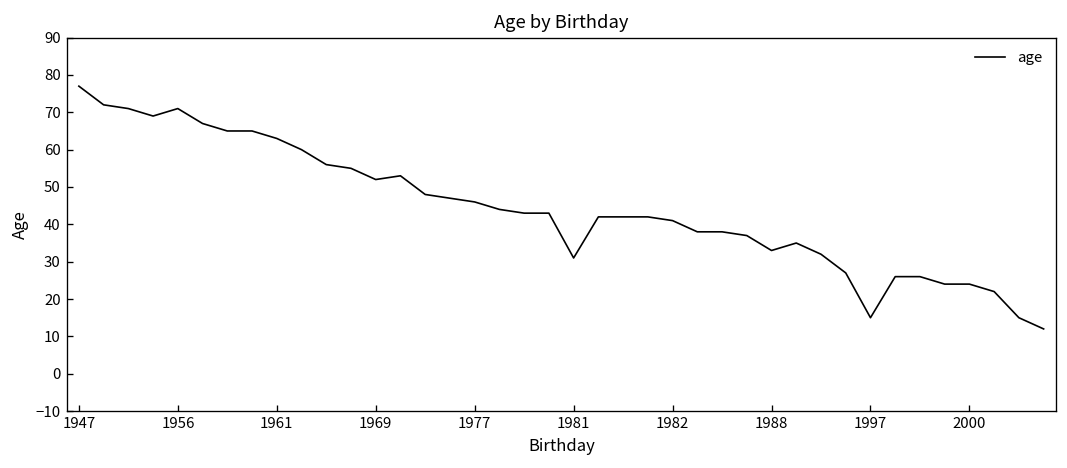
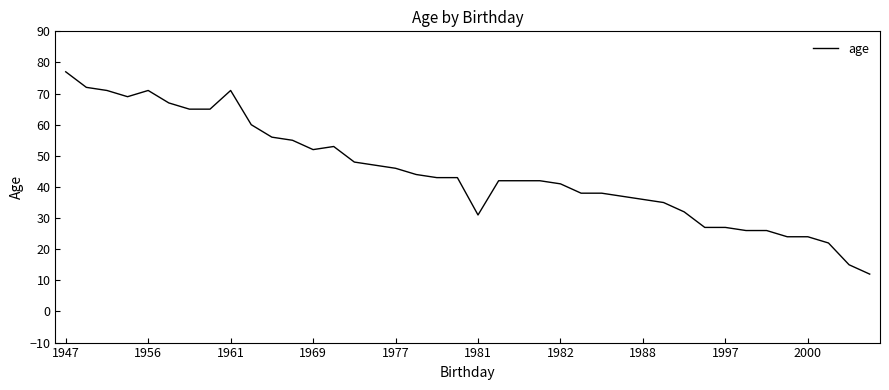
1961: 63 -> 71
1988: 33 -> 36
1997: 15 -> 27
